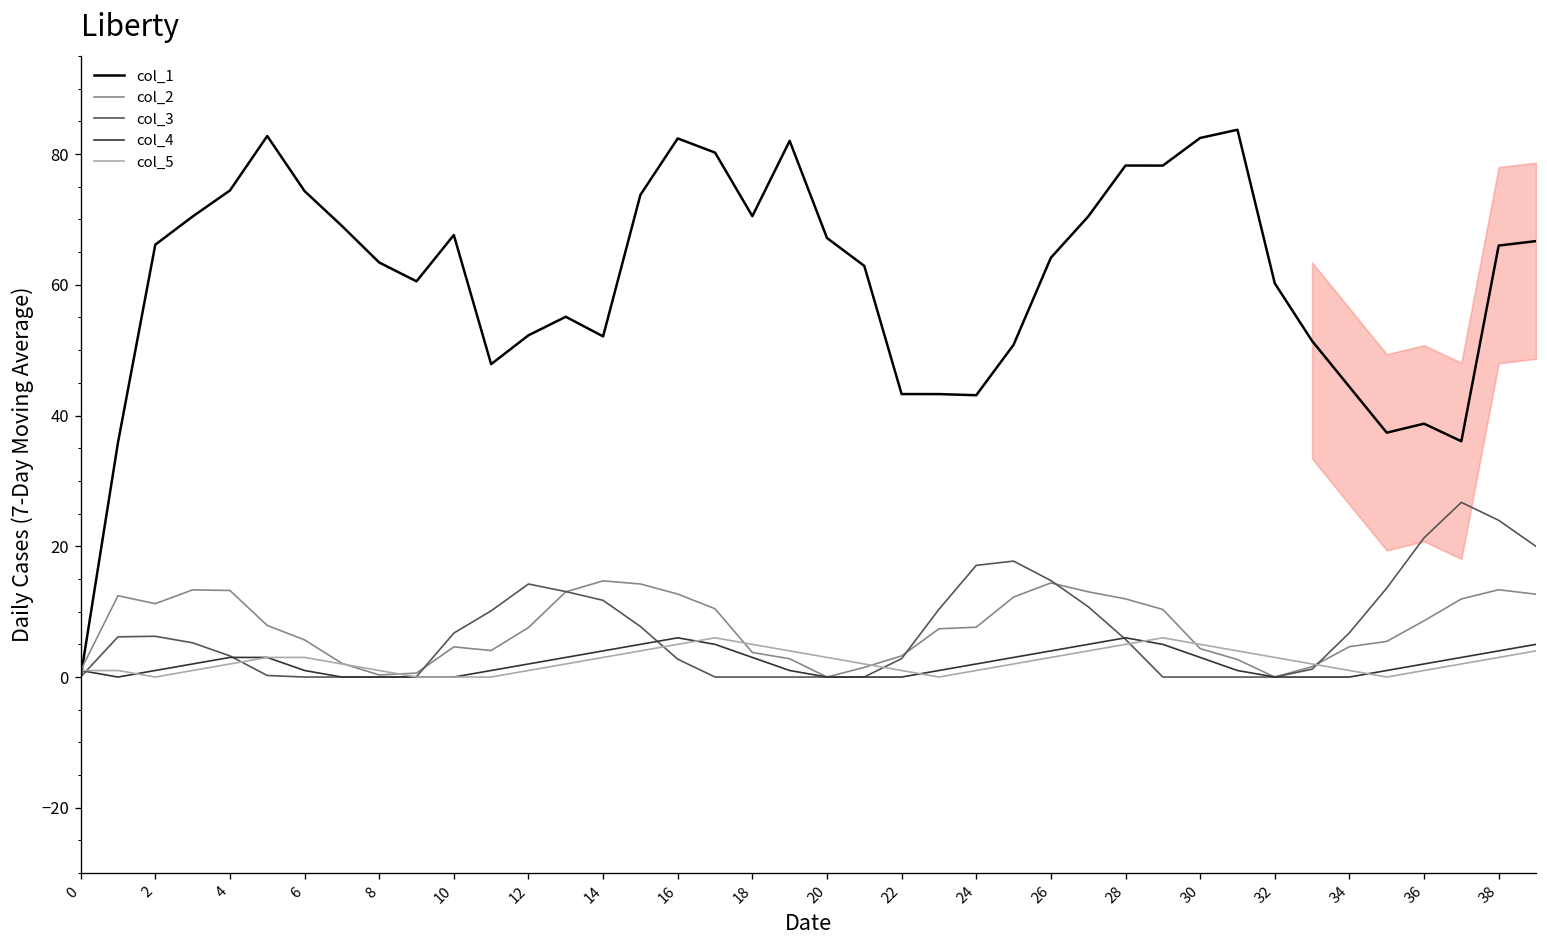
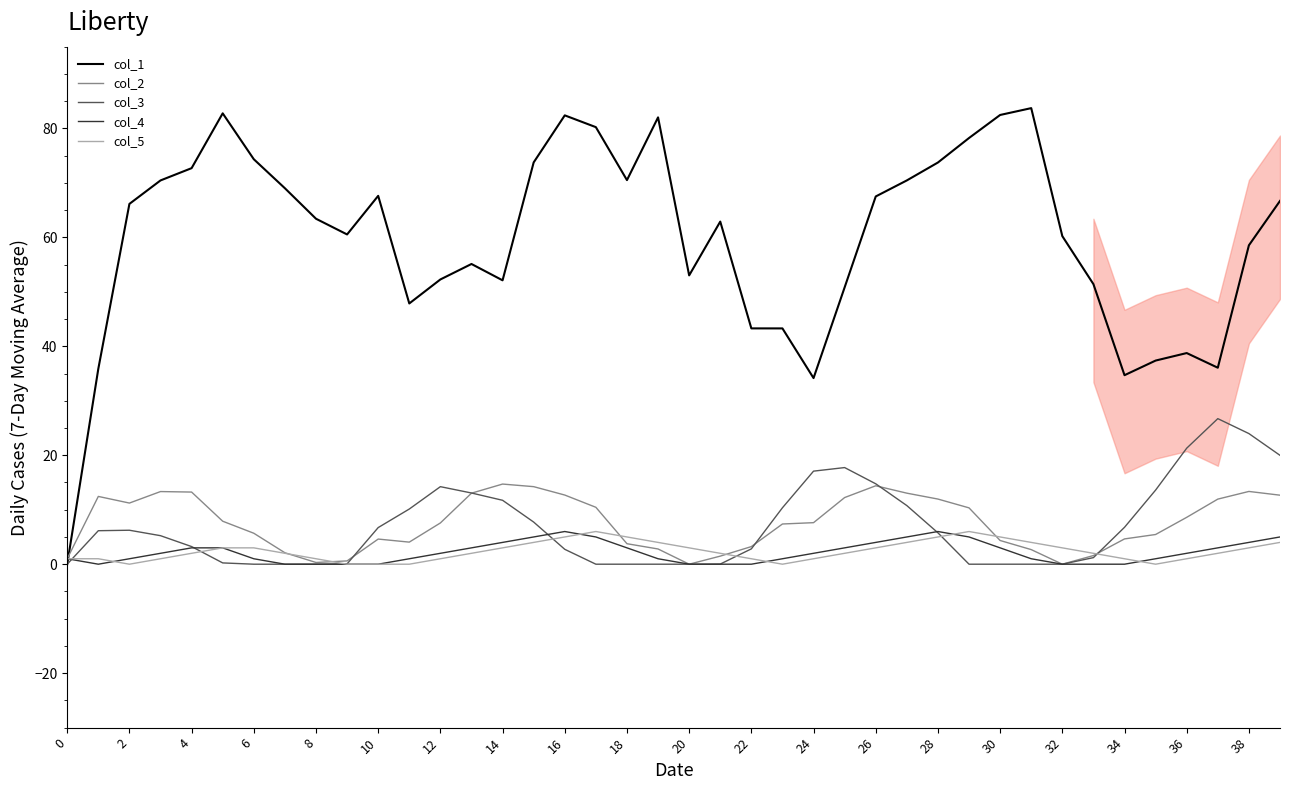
col_1, 4: 74 -> 73
col_1, 20: 67 -> 53
col_1, 24: 43 -> 34
col_1, 26: 64 -> 68
col_1, 28: 78 -> 74
col_1, 34: 44 -> 35
col_1, 38: 66 -> 59
